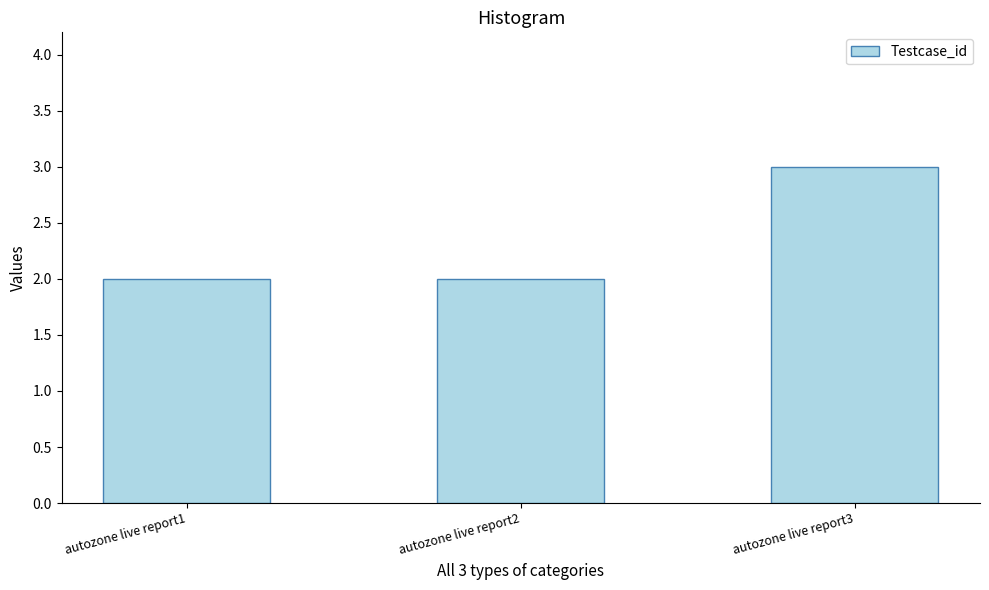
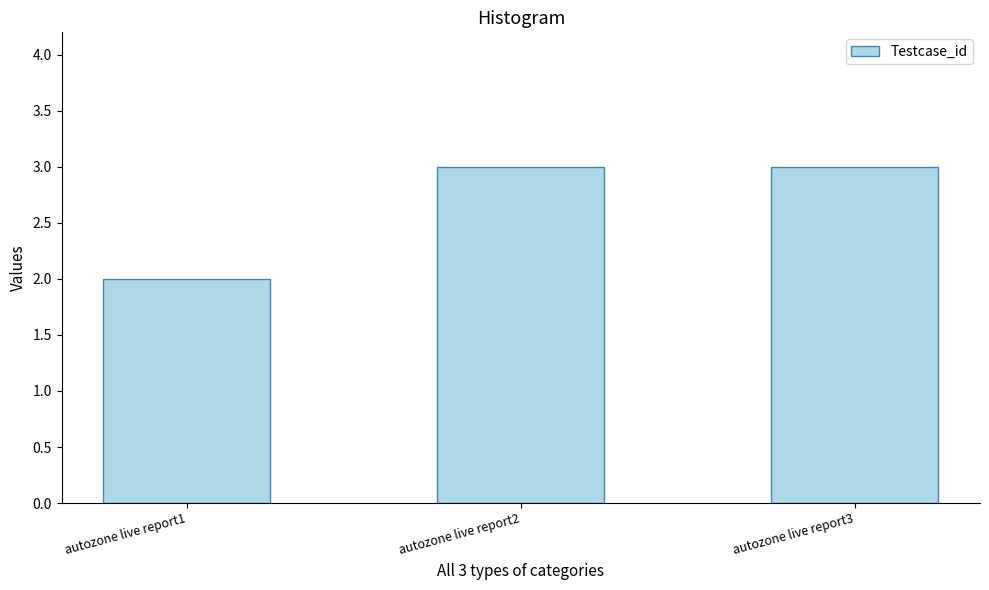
autozone live report2: 2 -> 3
